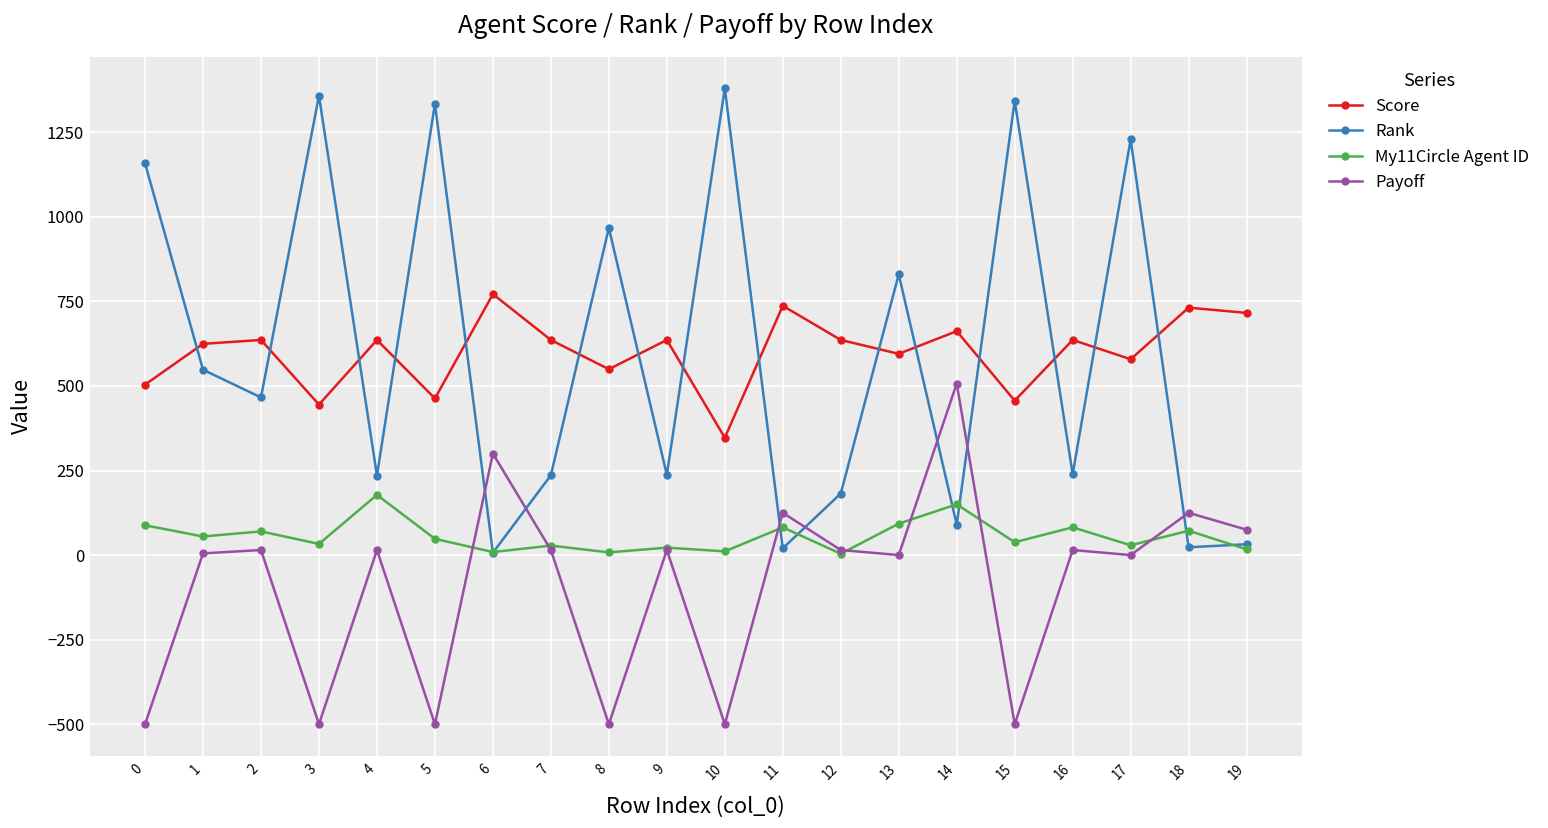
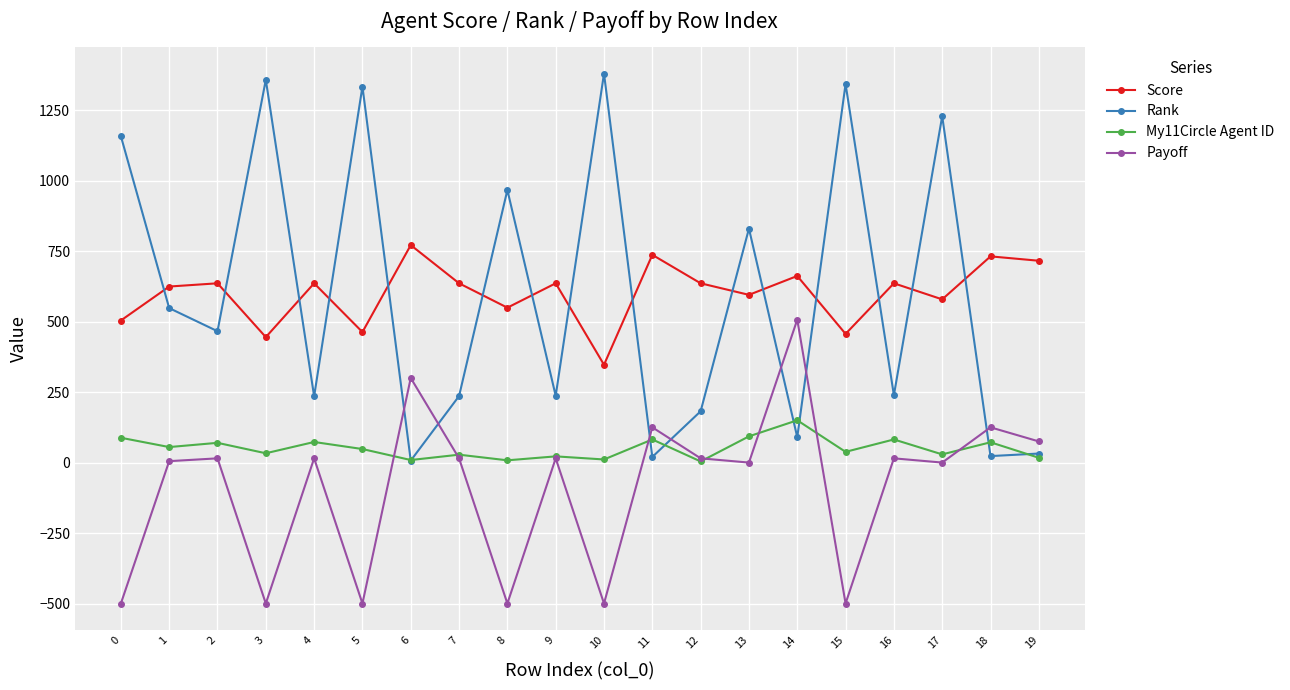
My11Circle Agent ID, 4: 180 -> 70
